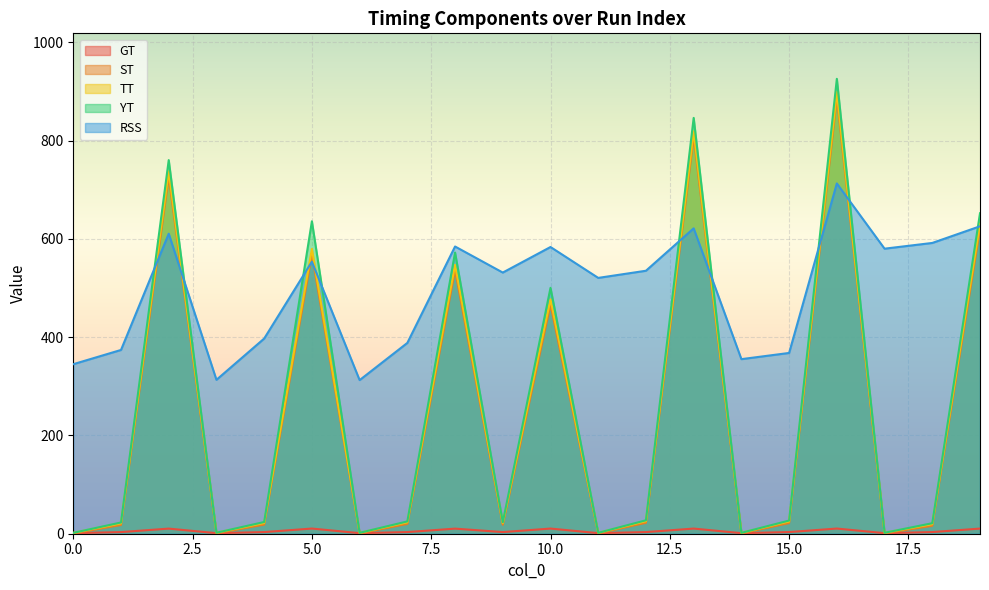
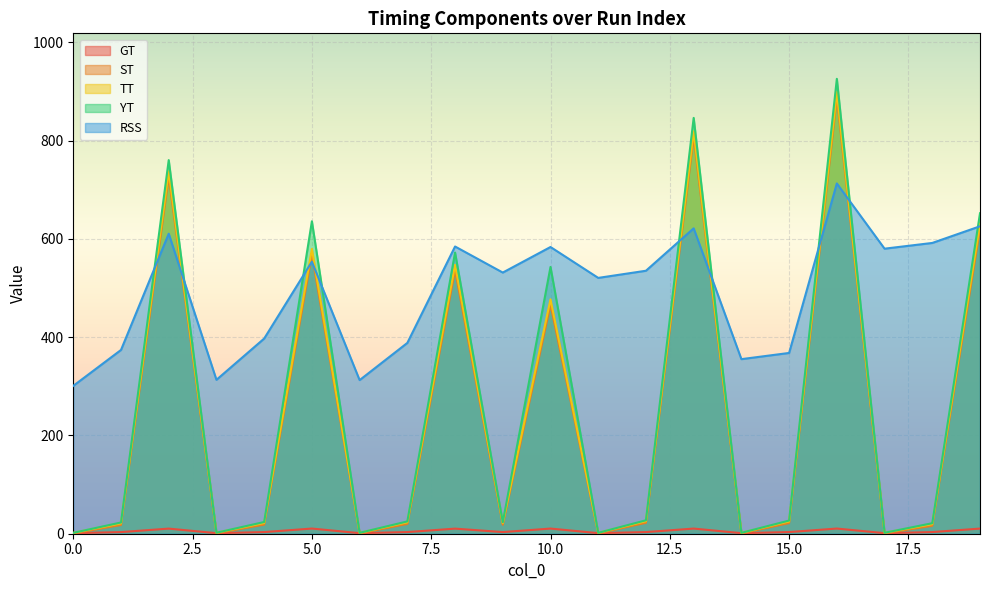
RSS, 0.0: 350 -> 300
YT, 10.0: 500 -> 540
